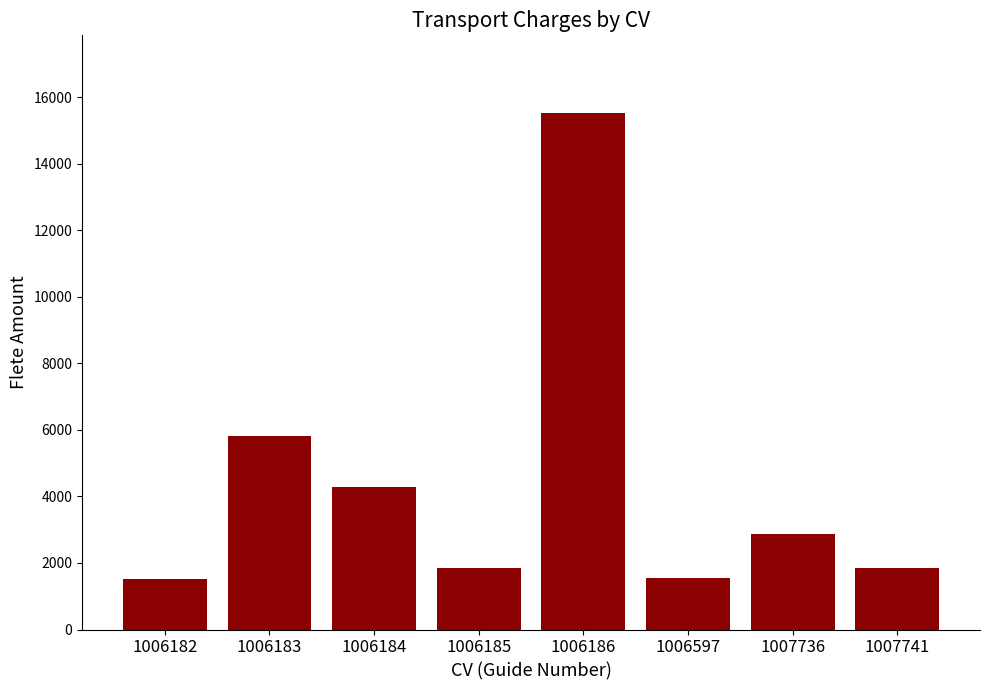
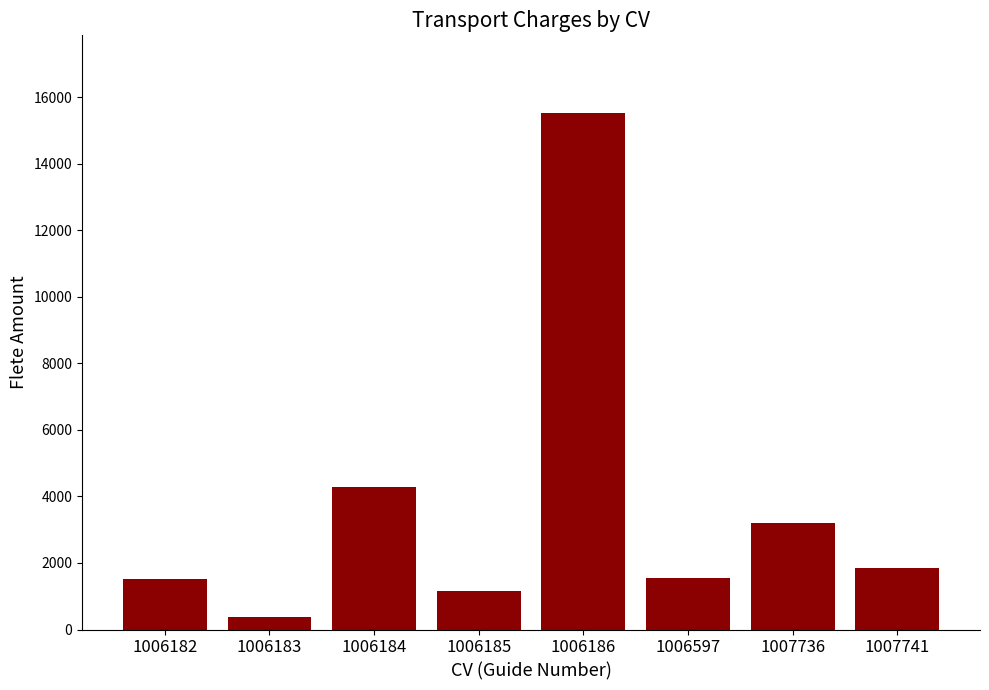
1006183: 5800 -> 400
1006185: 1800 -> 1200
1007736: 2900 -> 3200
